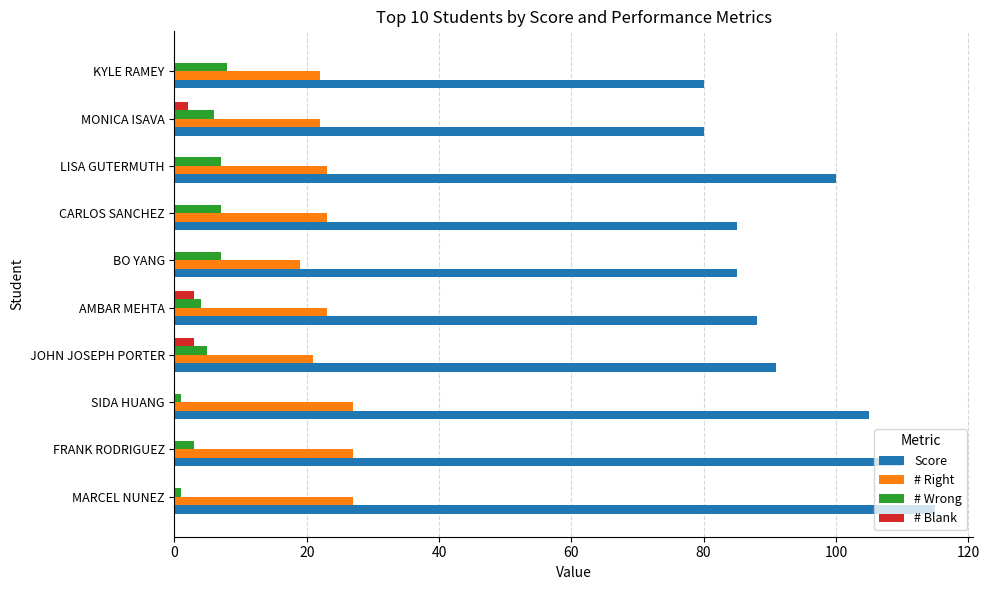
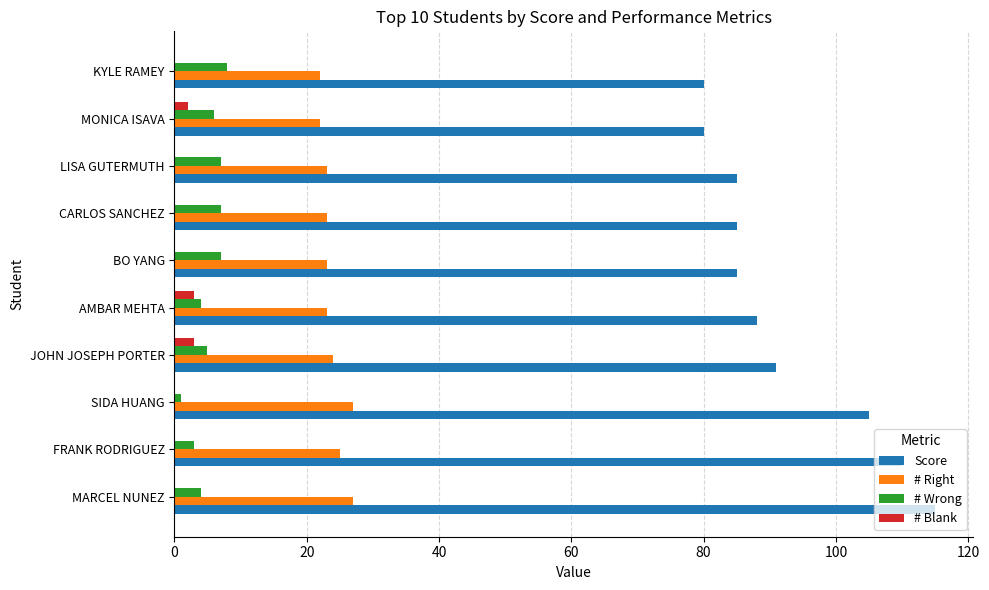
Score, LISA GUTERMUTH: 100 -> 85
# Right, BO YANG: 19 -> 23
# Right, JOHN JOSEPH PORTER: 21 -> 24
# Right, FRANK RODRIGUEZ: 27 -> 25
# Wrong, MARCEL NUNEZ: 1 -> 4
